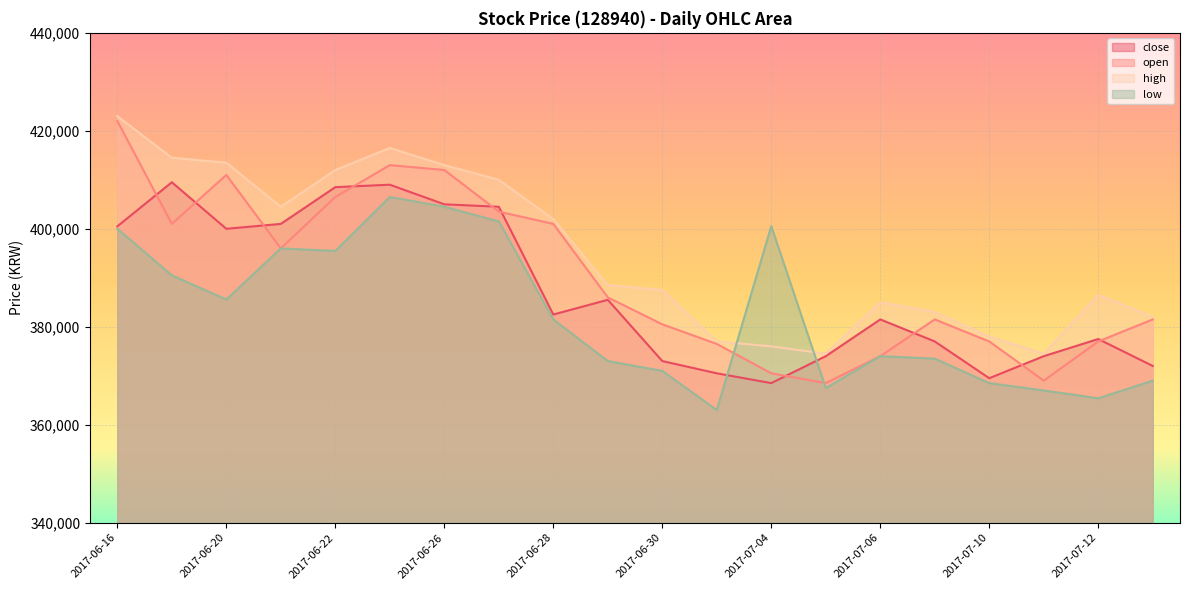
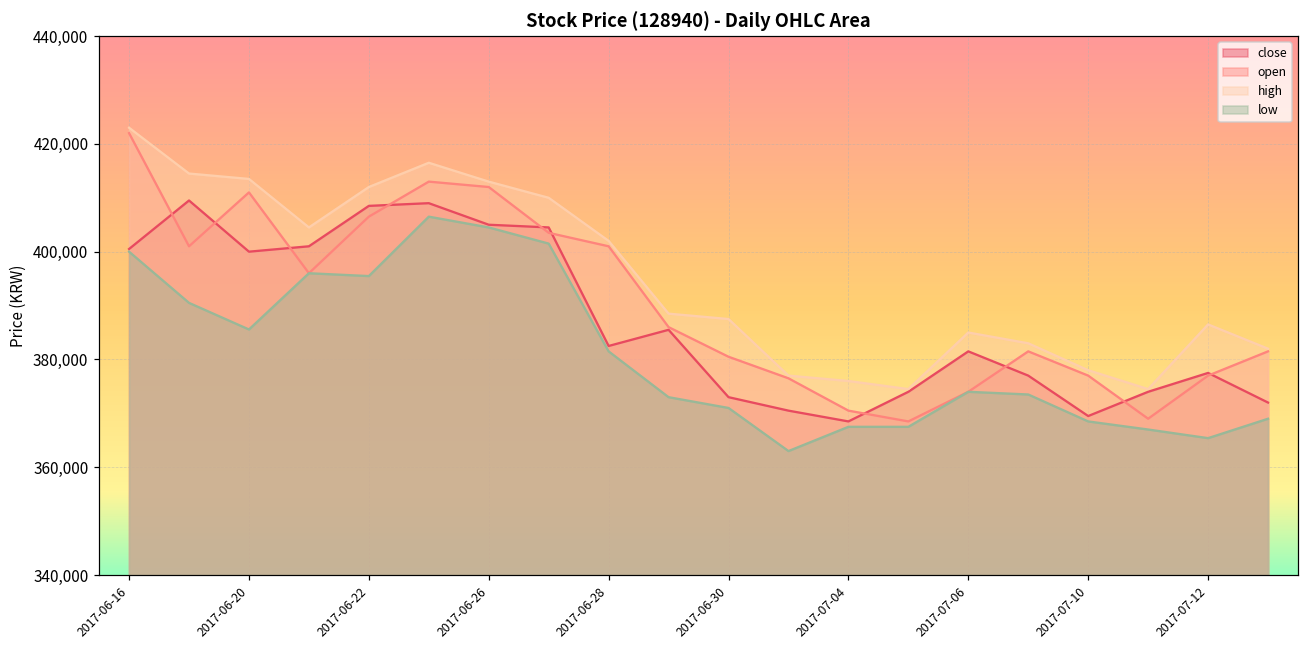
low, 2017-07-04: 401,000 -> 368,000
